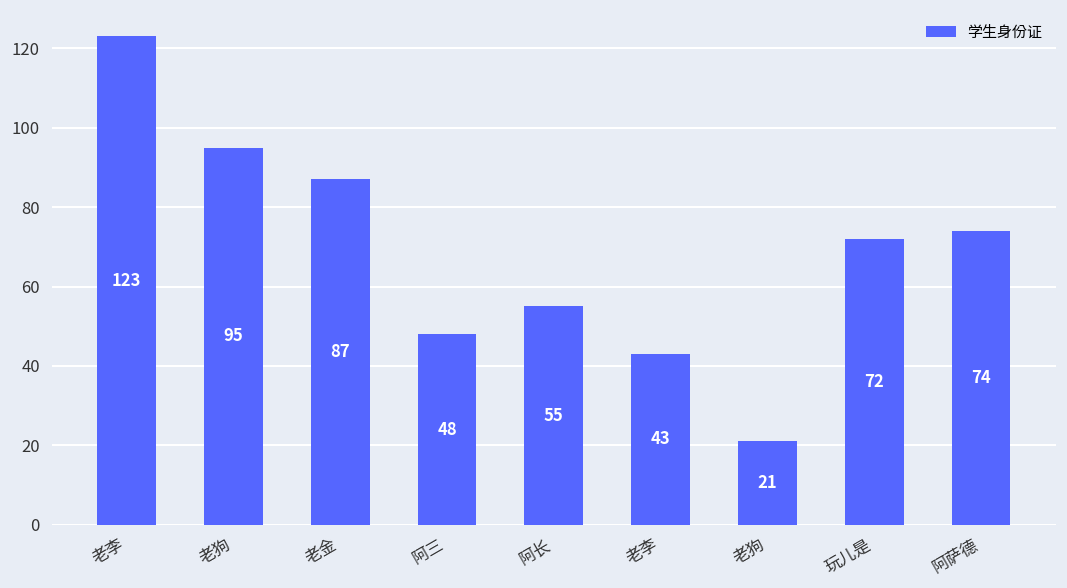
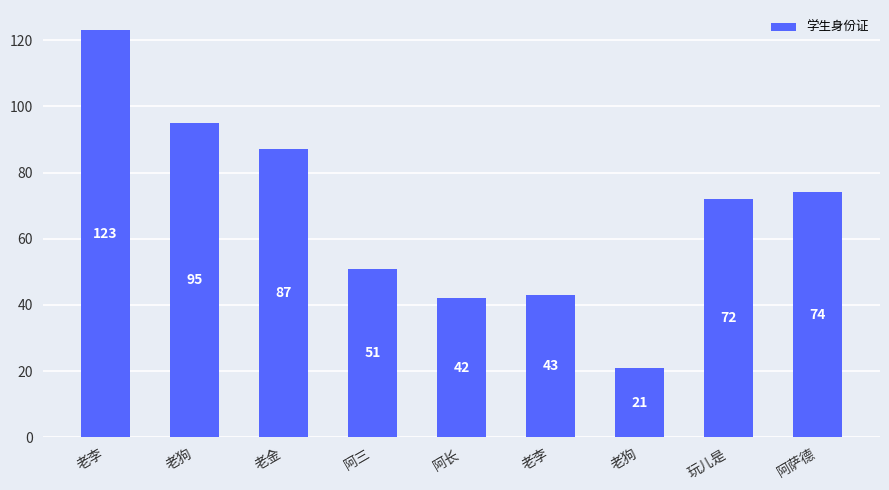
阿三: 48 -> 51
阿长: 55 -> 42
